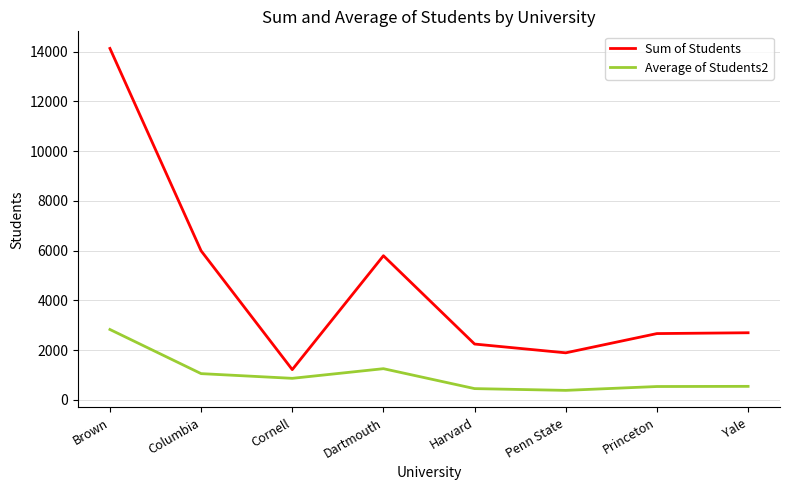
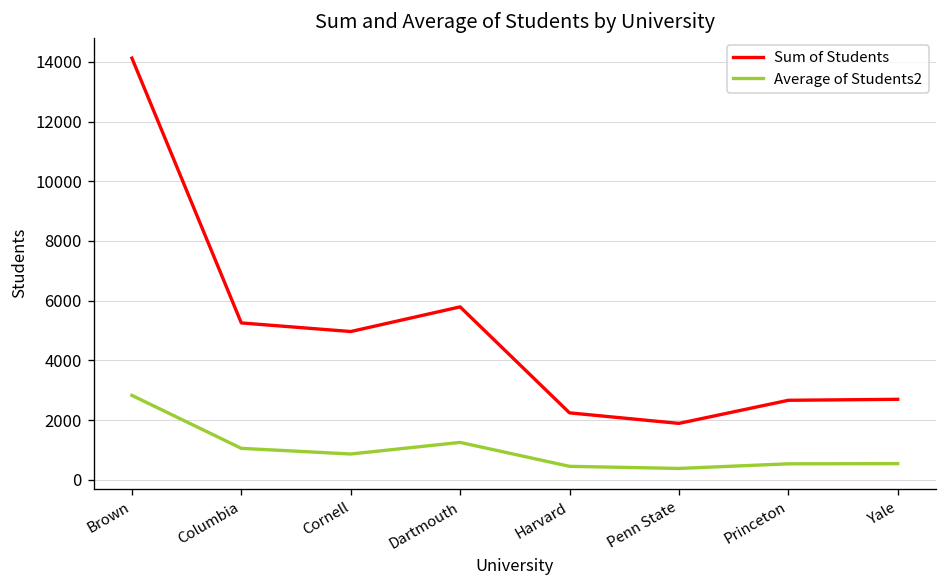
Sum of Students, Columbia: 6000 -> 5300
Sum of Students, Cornell: 1200 -> 5000
